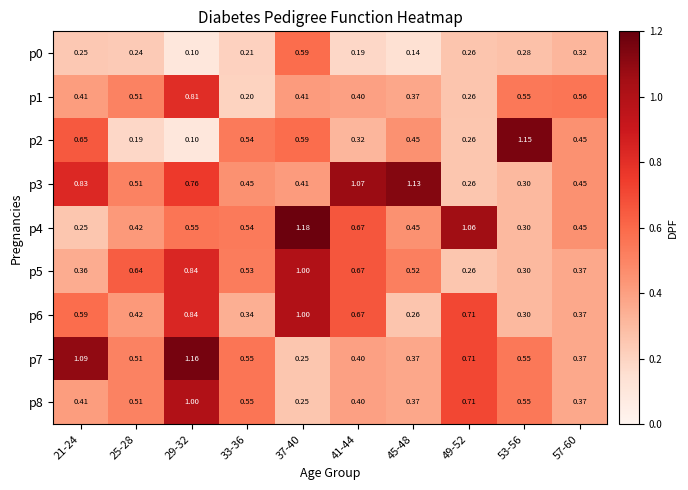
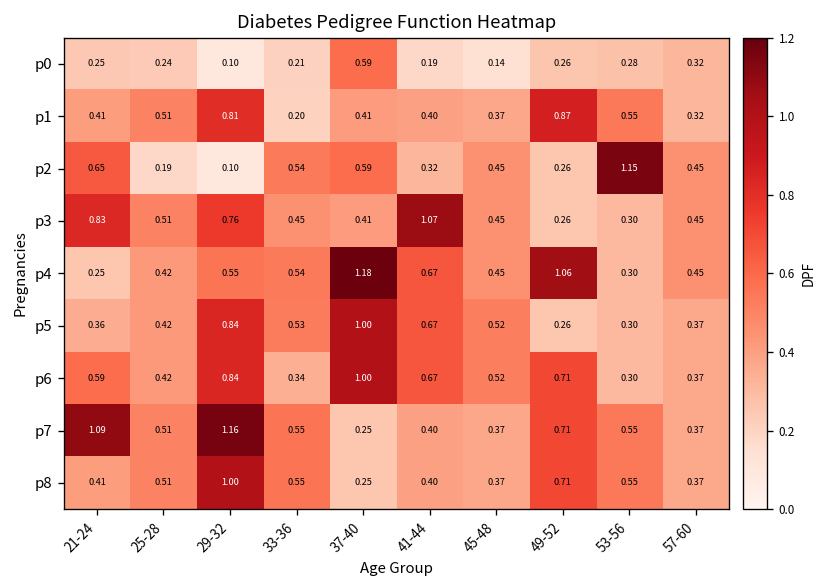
p1, 49-52: 0.26 -> 0.87
p1, 57-60: 0.56 -> 0.32
p3, 45-48: 1.13 -> 0.45
p5, 25-28: 0.64 -> 0.42
p6, 45-48: 0.26 -> 0.52
